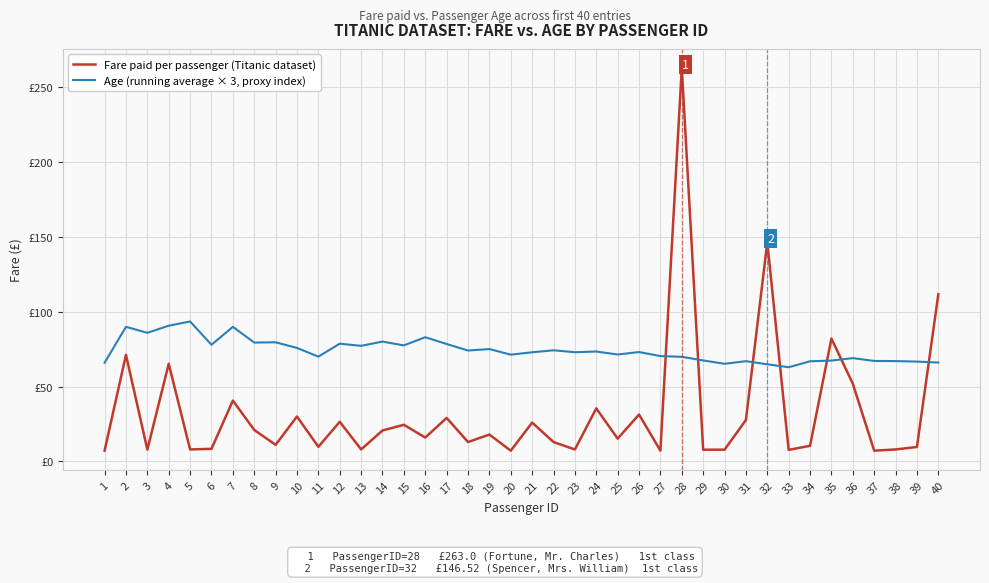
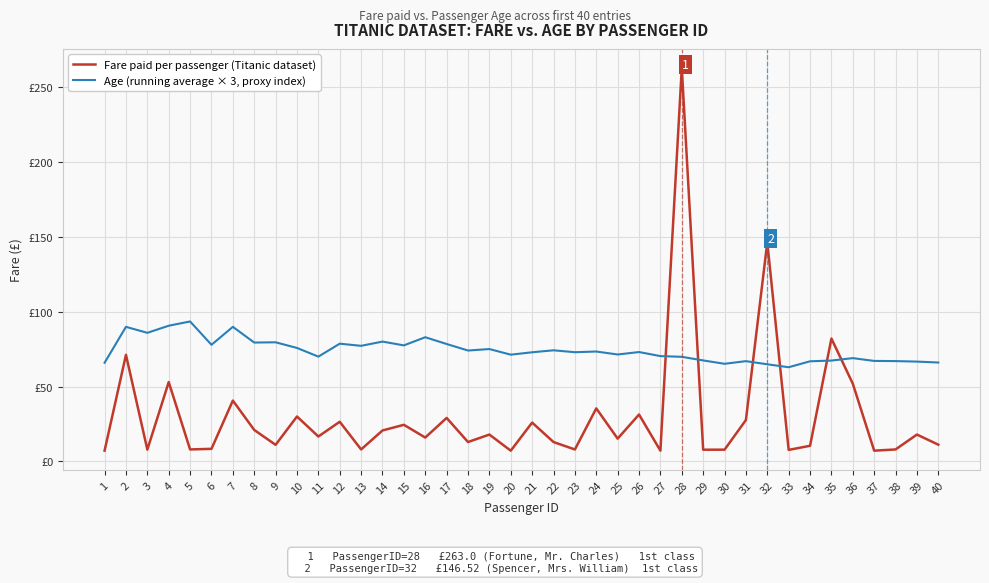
Fare paid per passenger (Titanic dataset), 4: £65 -> £53
Fare paid per passenger (Titanic dataset), 11: £10 -> £17
Fare paid per passenger (Titanic dataset), 39: £10 -> £18
Fare paid per passenger (Titanic dataset), 40: £112 -> £11
